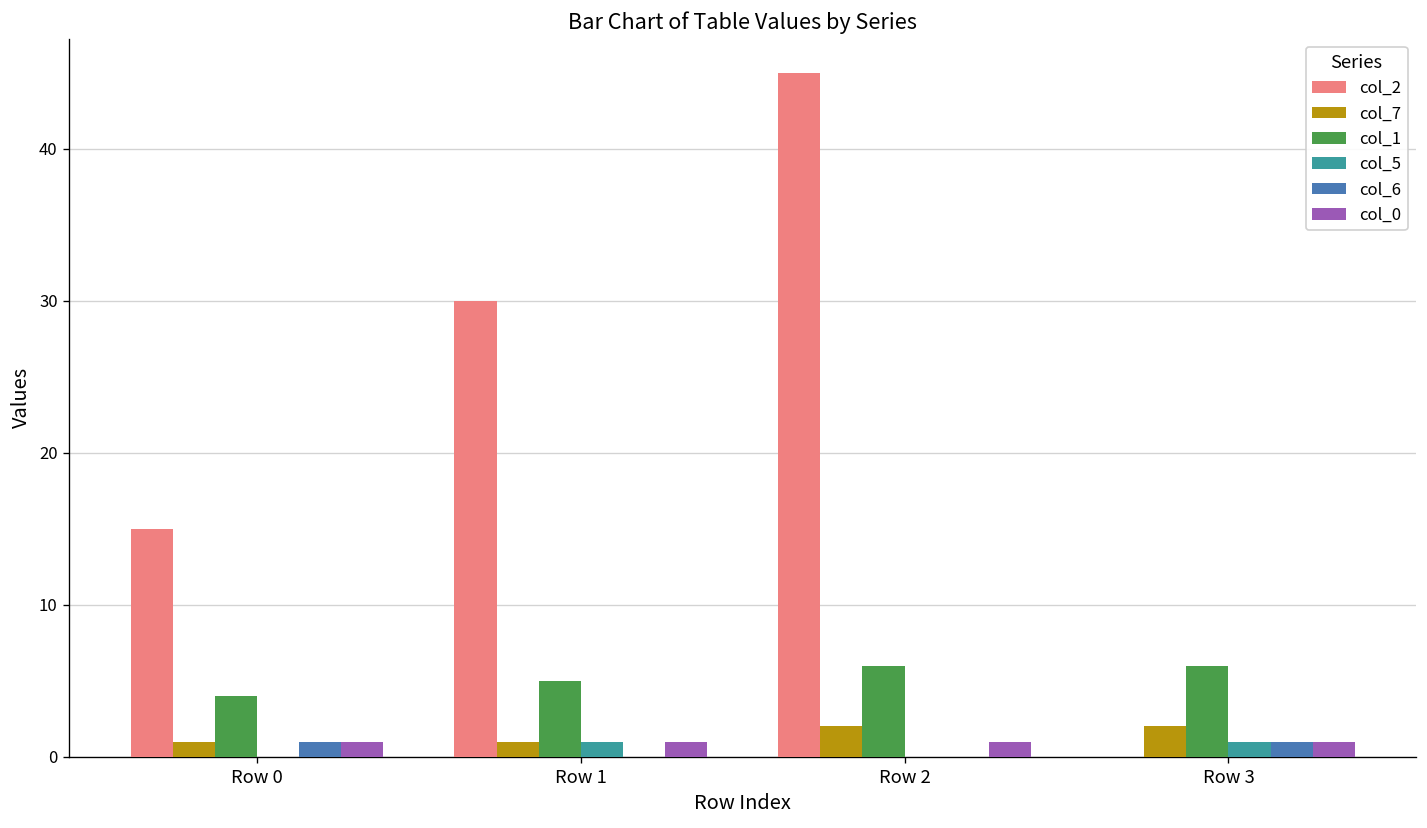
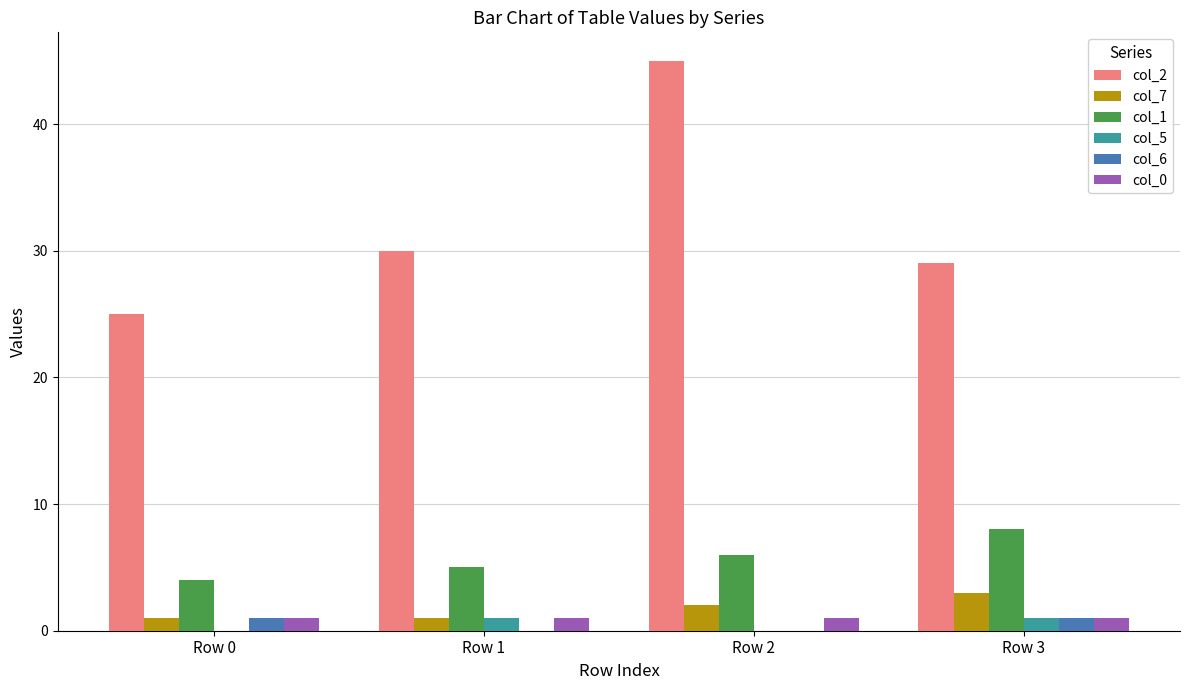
col_2, Row 0: 15 -> 25
col_2, Row 3: 0 -> 29
col_7, Row 3: 2 -> 3
col_1, Row 3: 6 -> 8
